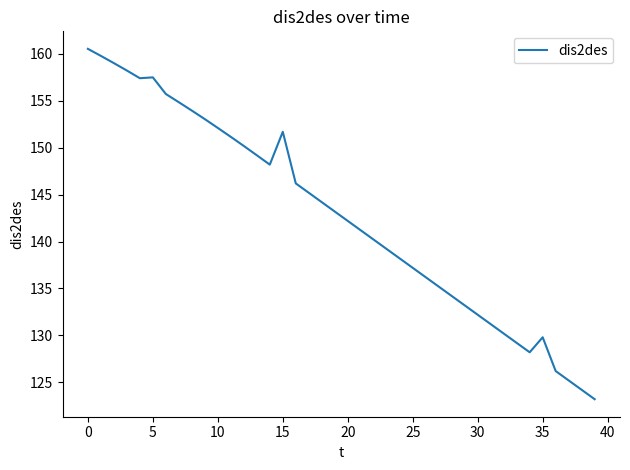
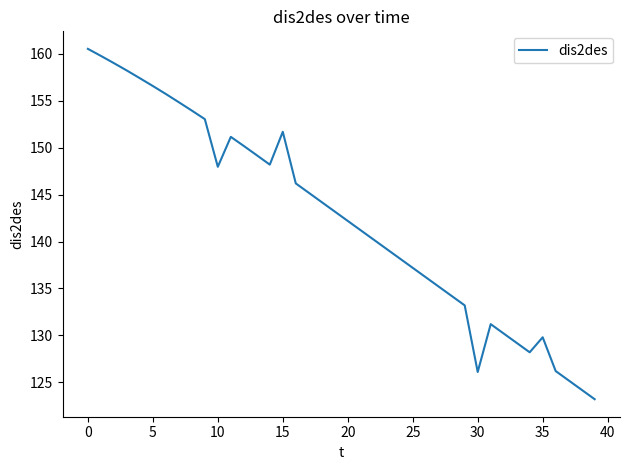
5: 158 -> 157
10: 152 -> 148
30: 132 -> 126
